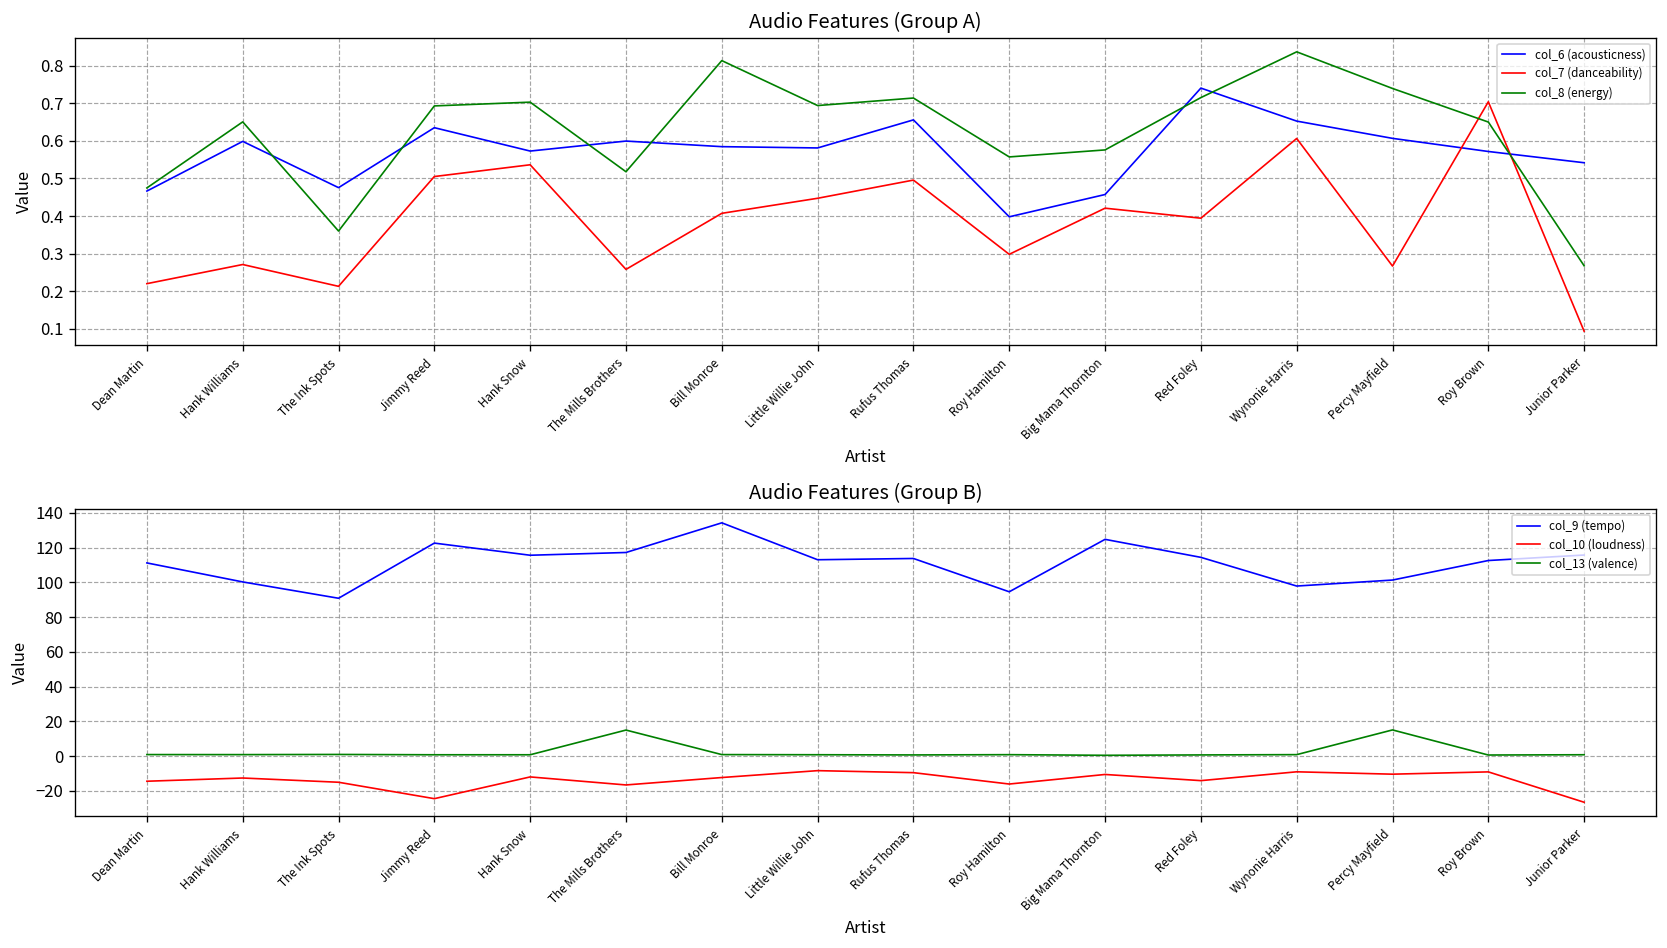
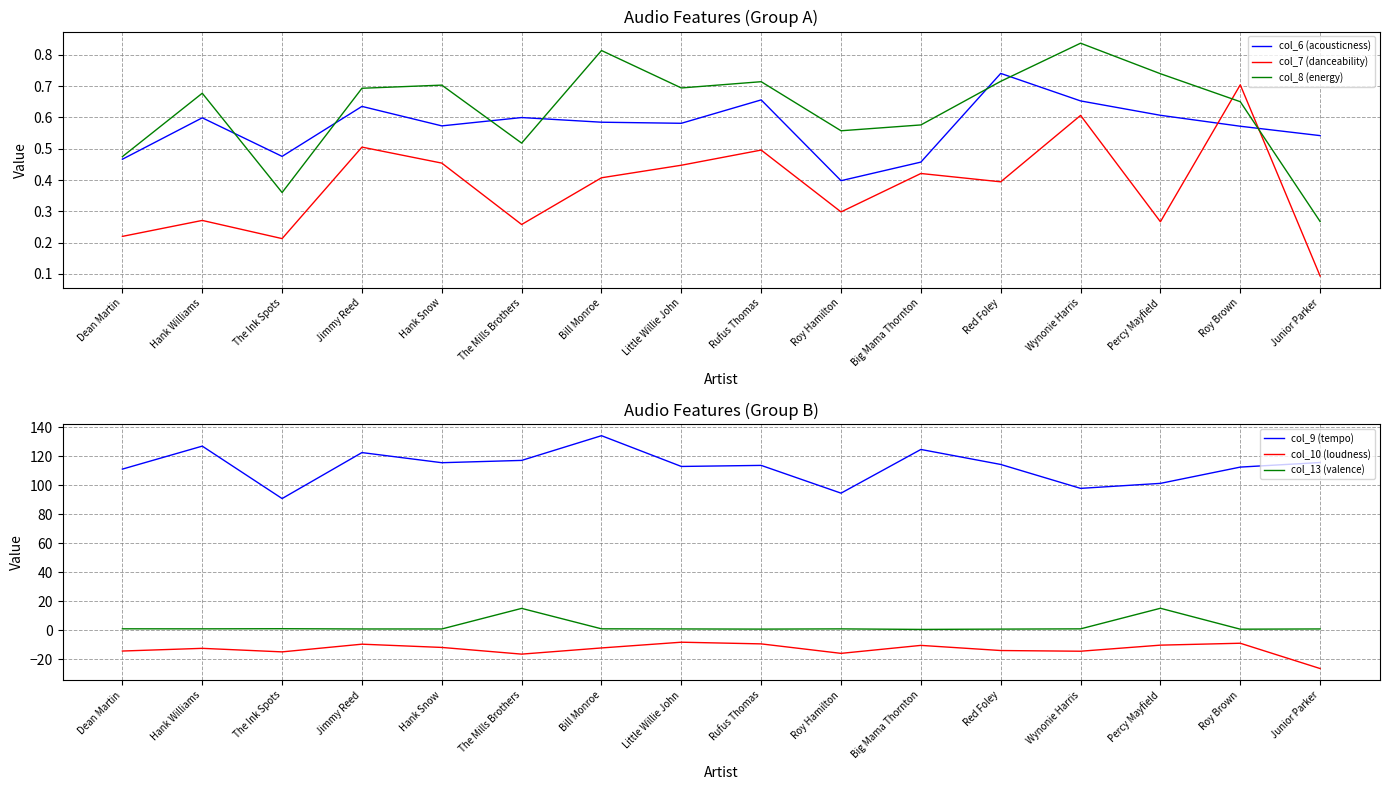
Audio Features (Group A), col_8 (energy), Hank Williams: 0.65 -> 0.68
Audio Features (Group A), col_7 (danceability), Hank Snow: 0.54 -> 0.45
Audio Features (Group B), col_9 (tempo), Hank Williams: 100 -> 127
Audio Features (Group B), col_10 (loudness), Jimmy Reed: -25 -> -10
Audio Features (Group B), col_10 (loudness), Wynonie Harris: -9 -> -15
